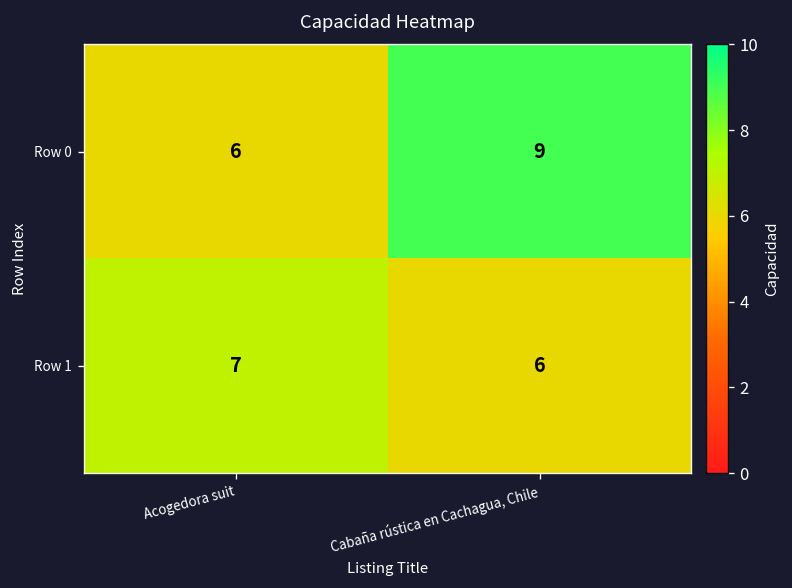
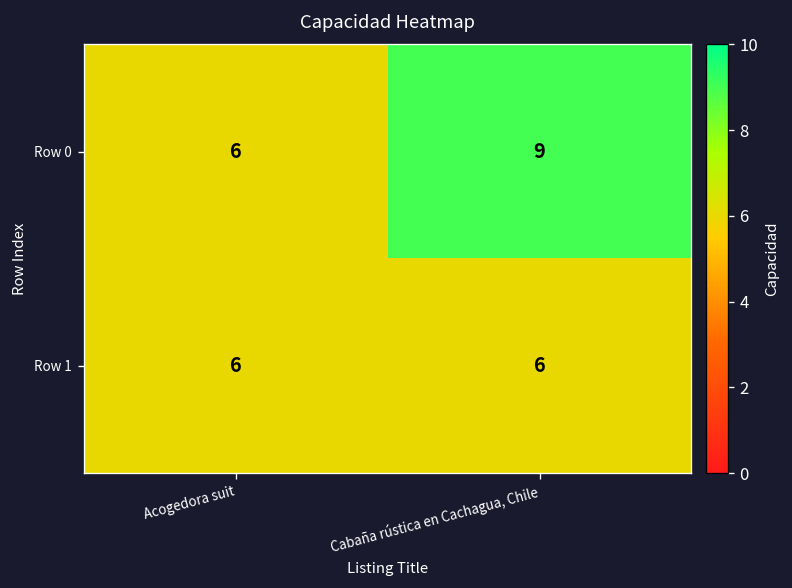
Row 1, Acogedora suit: 7 -> 6
